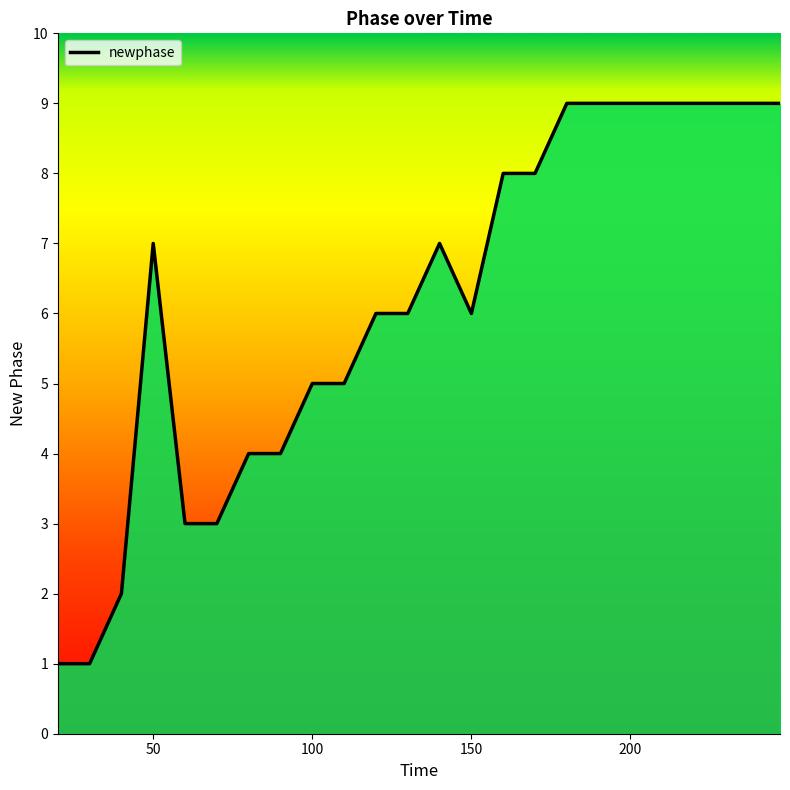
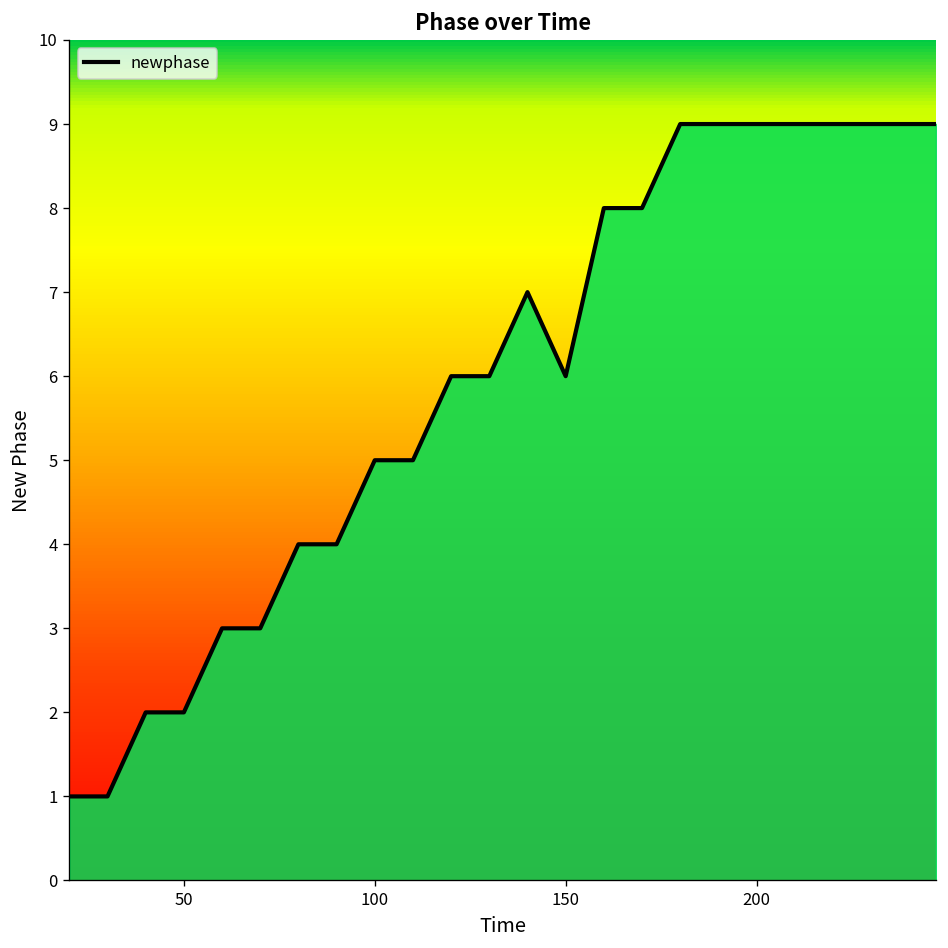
50: 7 -> 2
